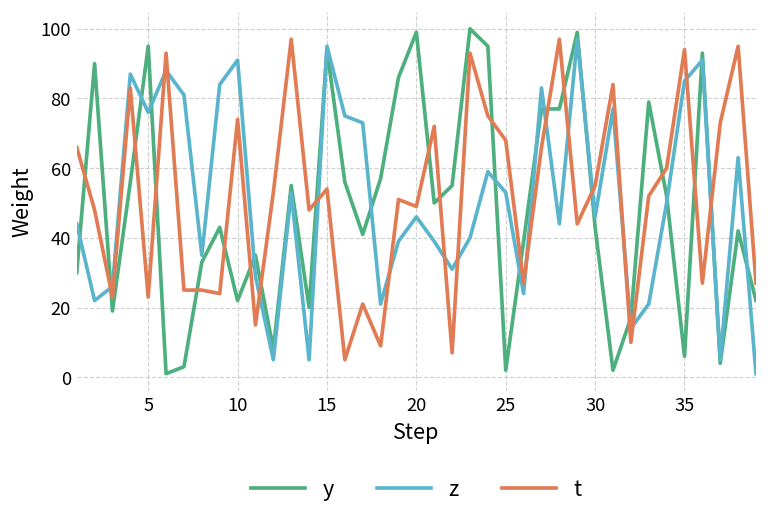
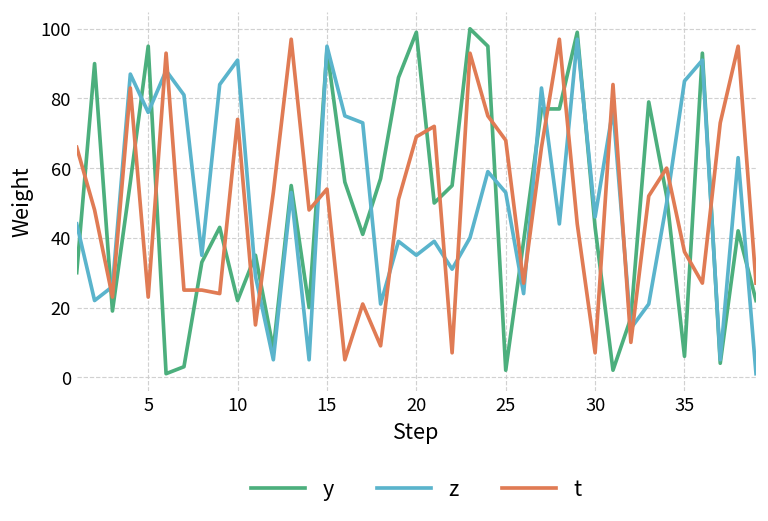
z, 20: 46 -> 35
t, 20: 49 -> 69
t, 30: 55 -> 7
t, 35: 94 -> 36
